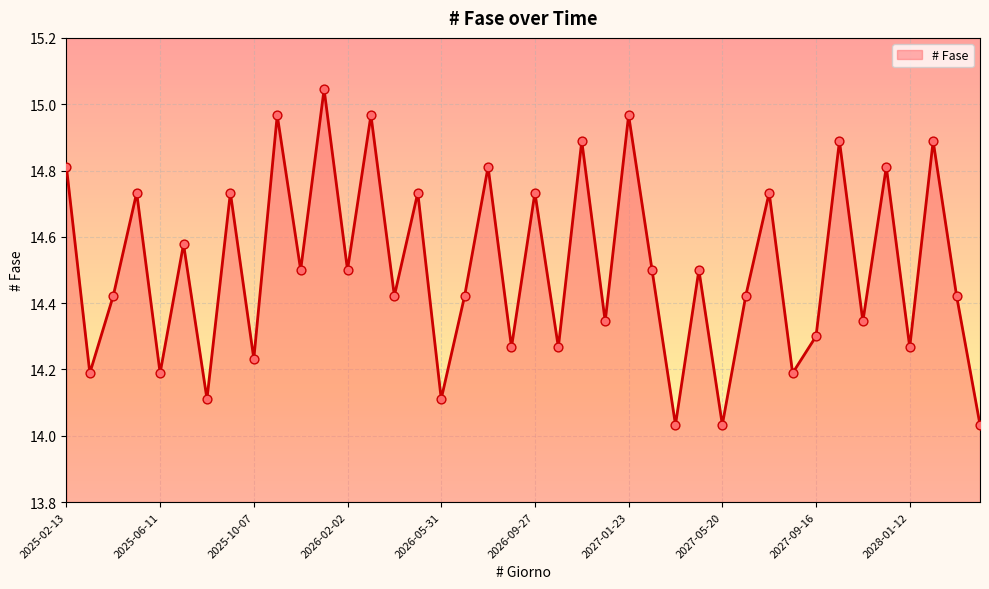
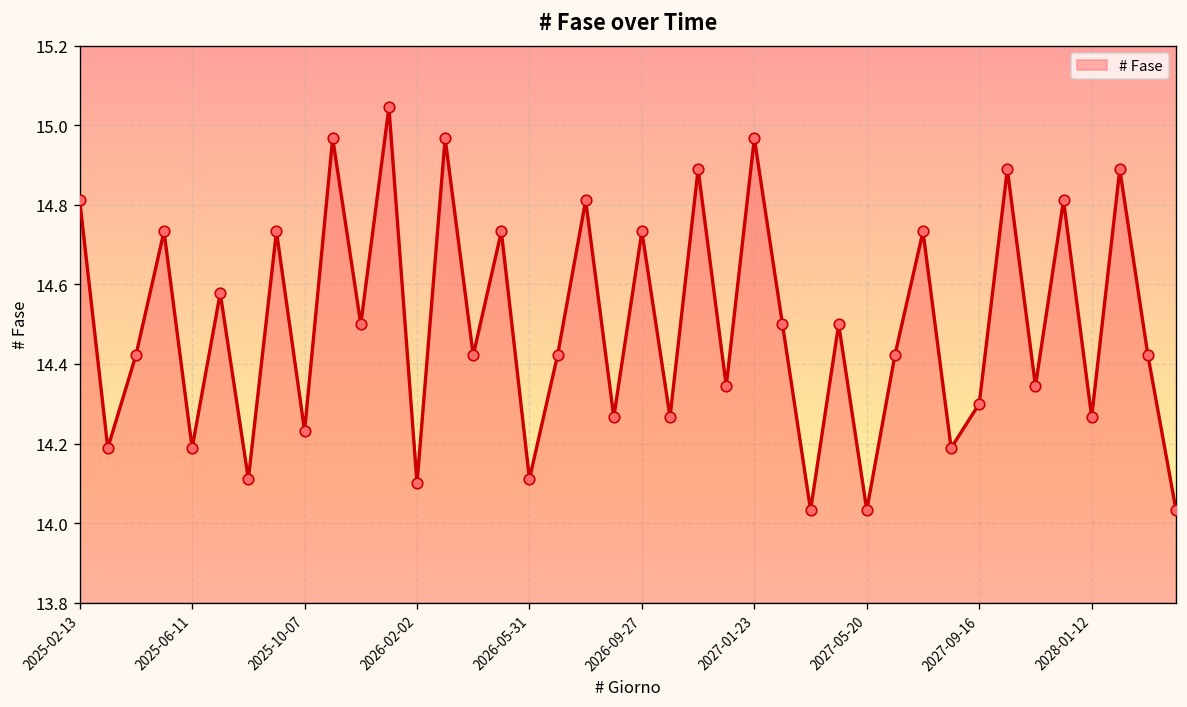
2026-02-02: 14.5 -> 14.1
